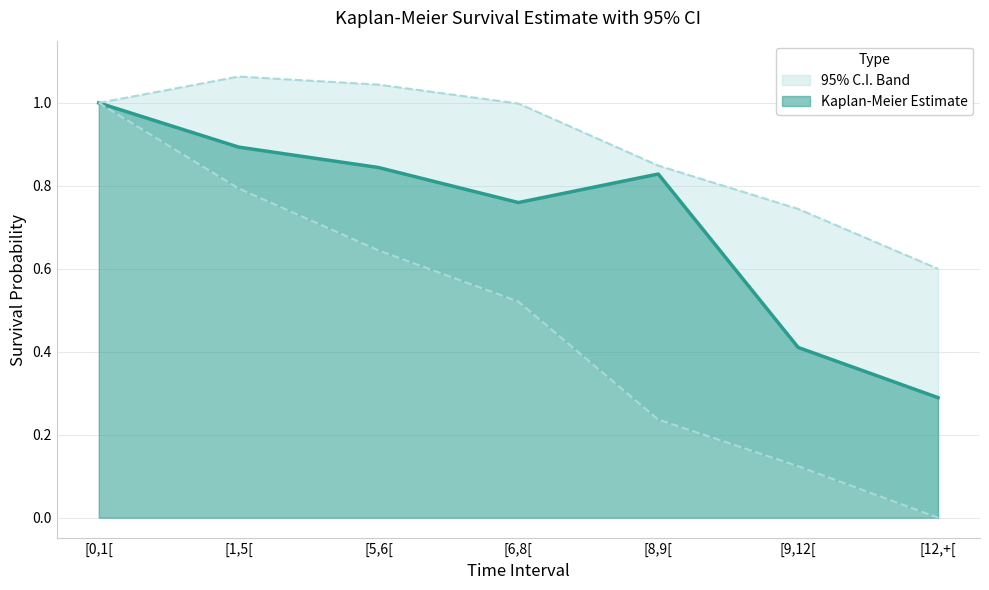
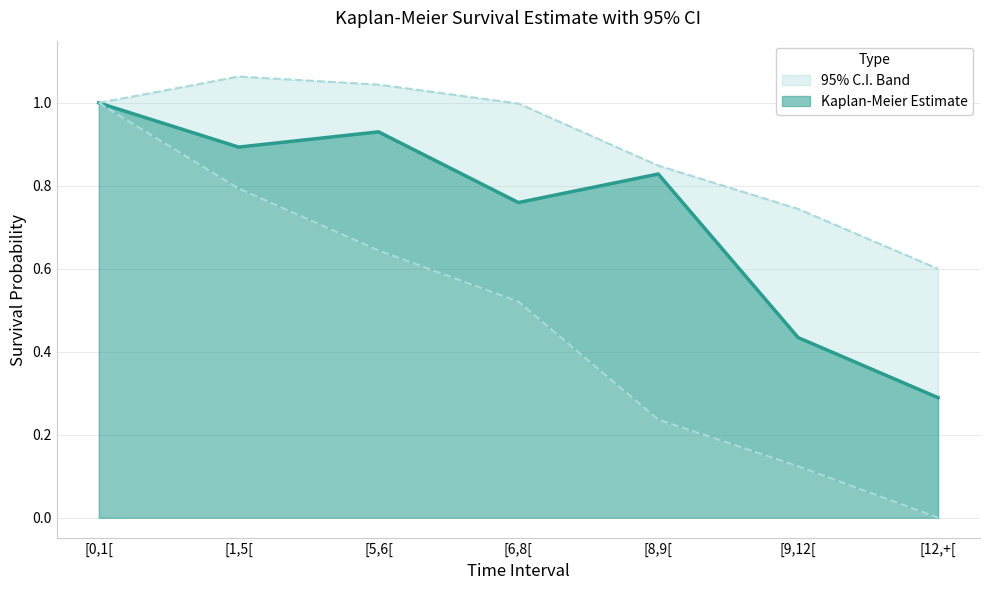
Kaplan-Meier Estimate, [5,6[: 0.84 -> 0.93
Kaplan-Meier Estimate, [9,12[: 0.41 -> 0.43
